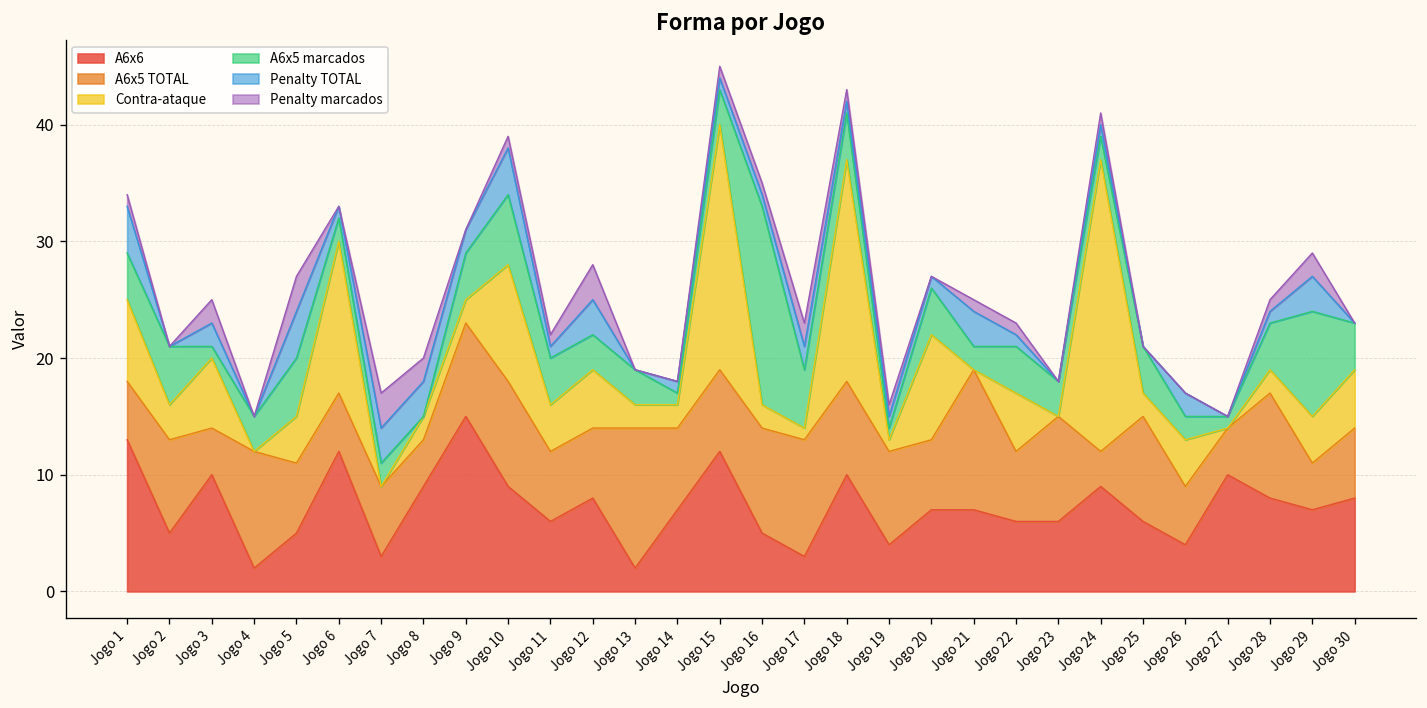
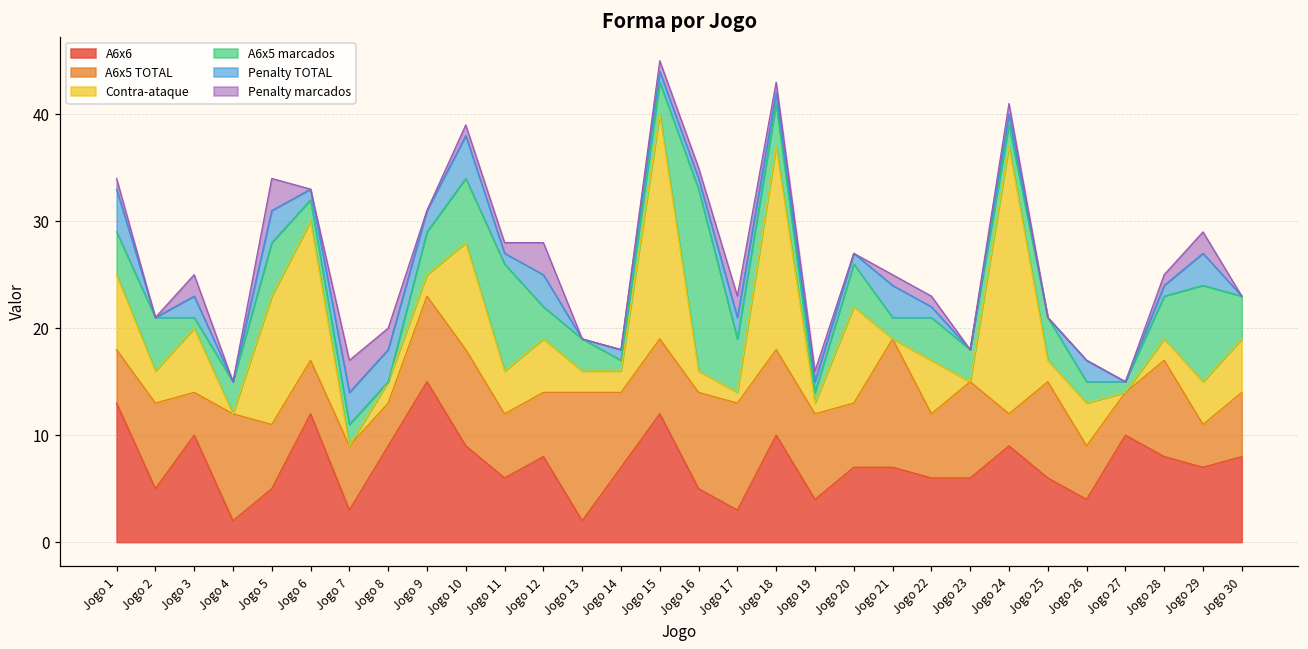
Contra-ataque, Jogo 5: 4 -> 12
Penalty TOTAL, Jogo 5: 4 -> 3
A6x5 marcados, Jogo 11: 4 -> 10
